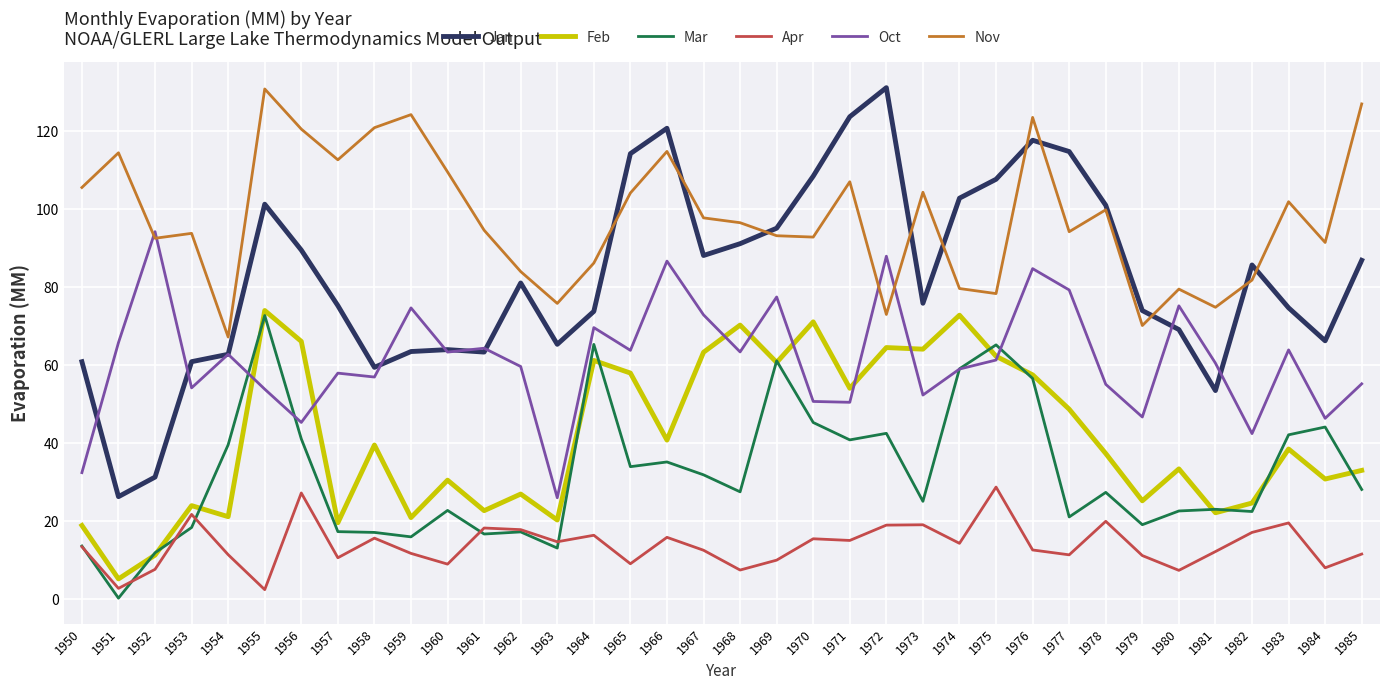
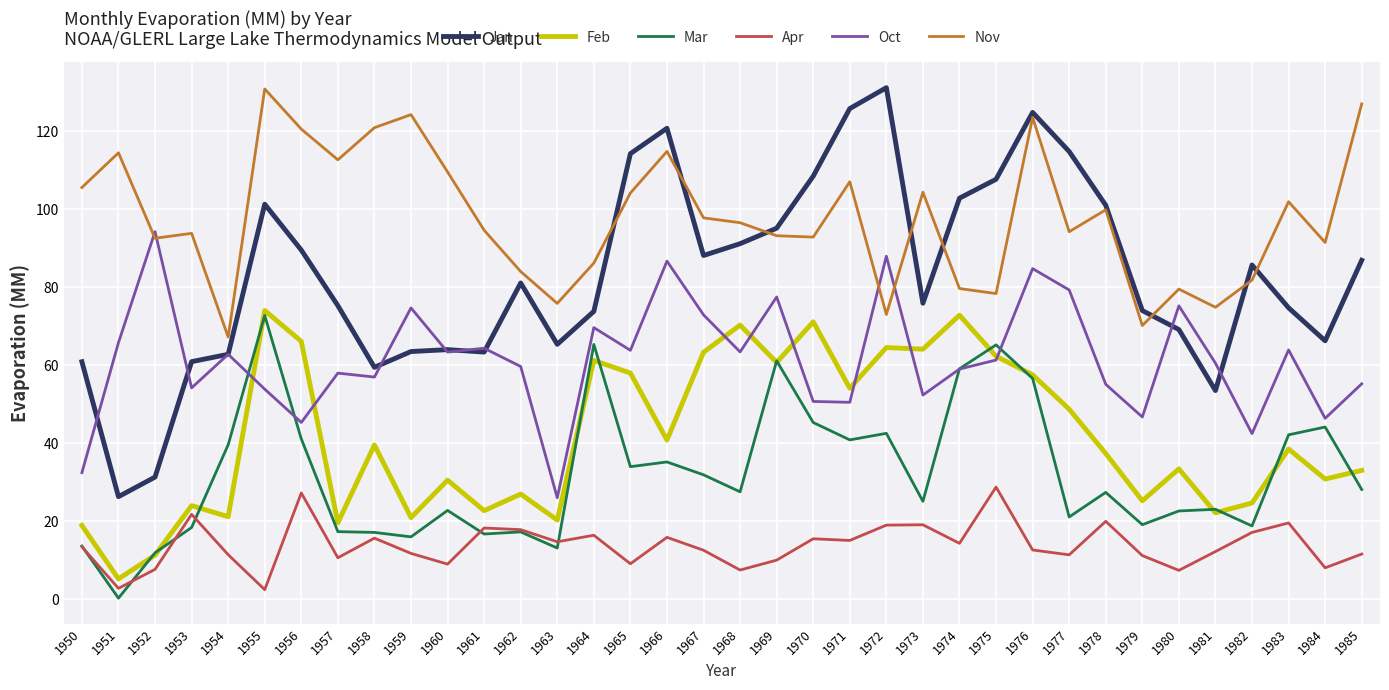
Jan, 1971: 124 -> 126
Jan, 1976: 118 -> 125
Mar, 1982: 22 -> 19
